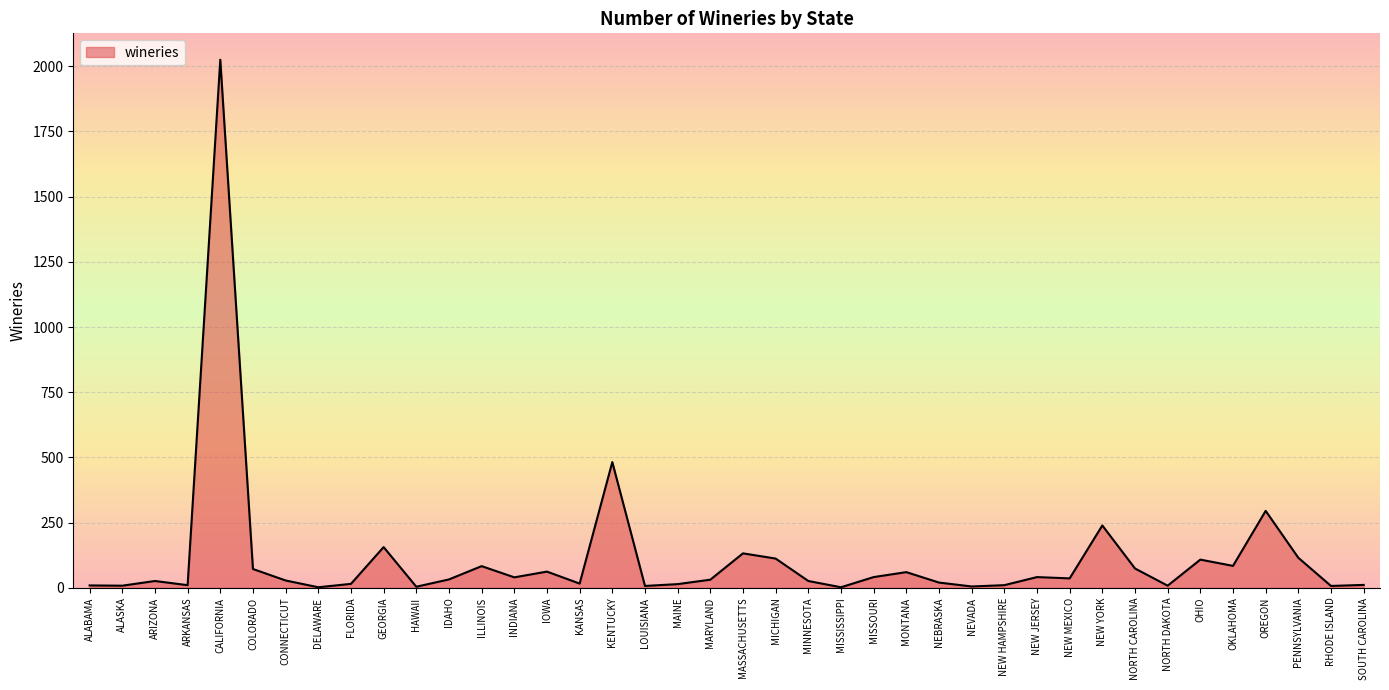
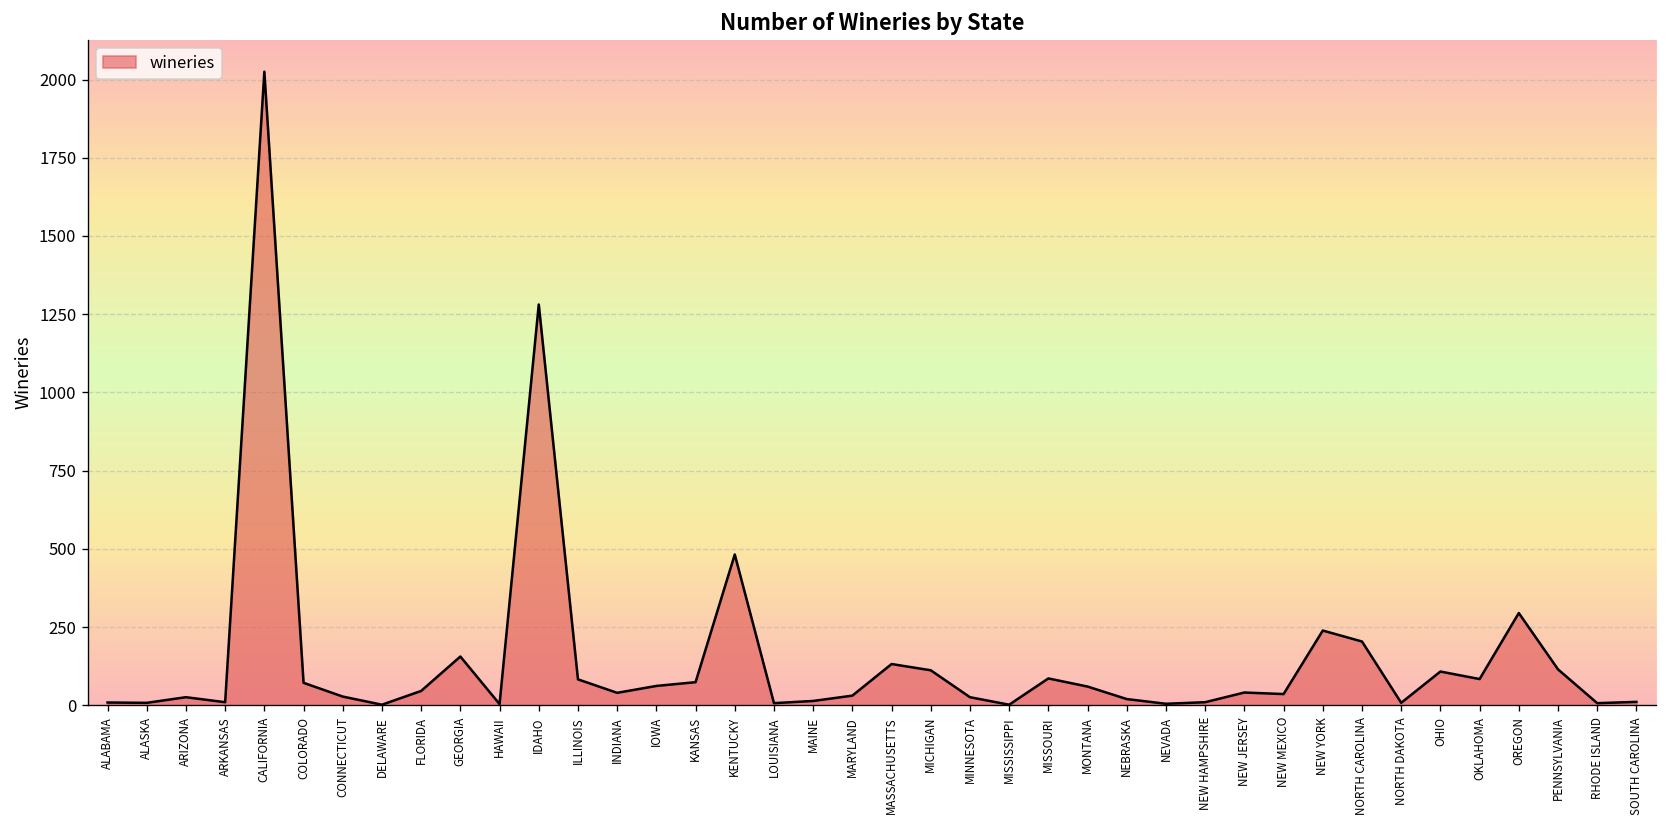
FLORIDA: 20 -> 50
IDAHO: 30 -> 1280
KANSAS: 20 -> 70
MISSOURI: 40 -> 90
NORTH CAROLINA: 70 -> 200
